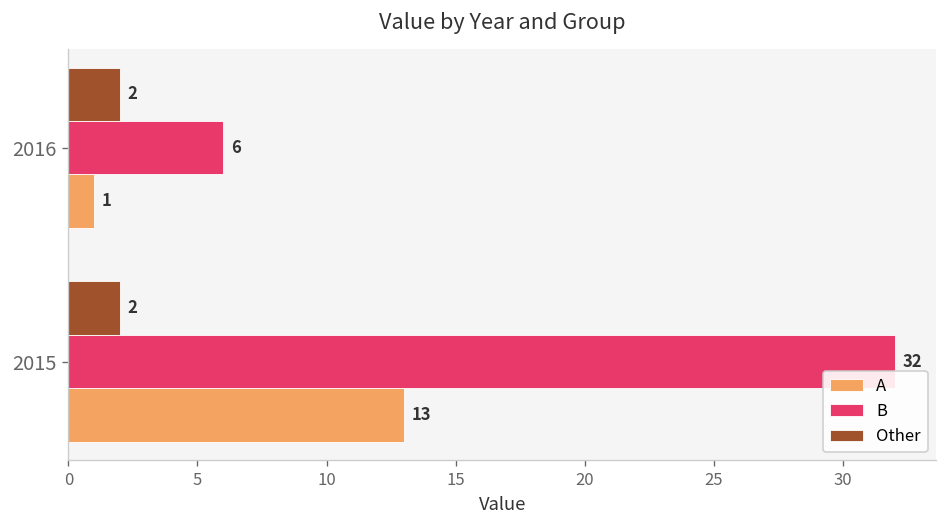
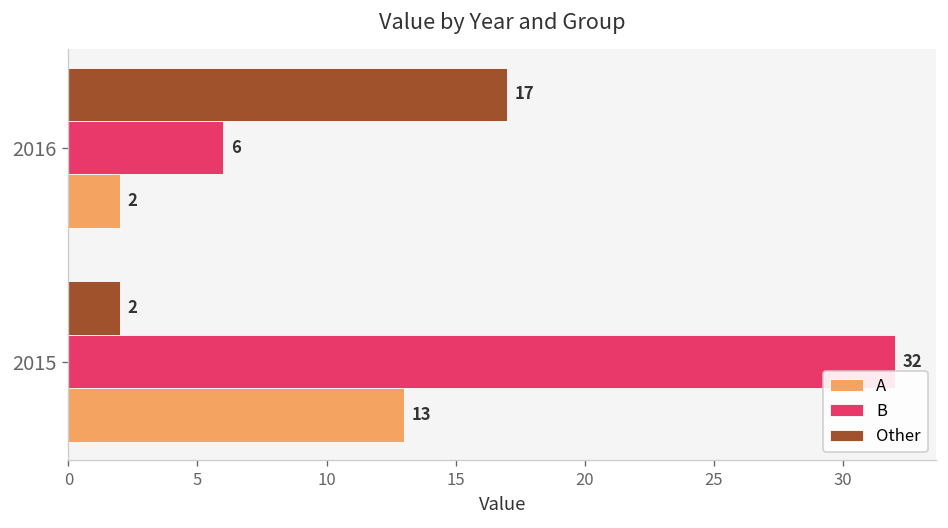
Other, 2016: 2 -> 17
A, 2016: 1 -> 2
